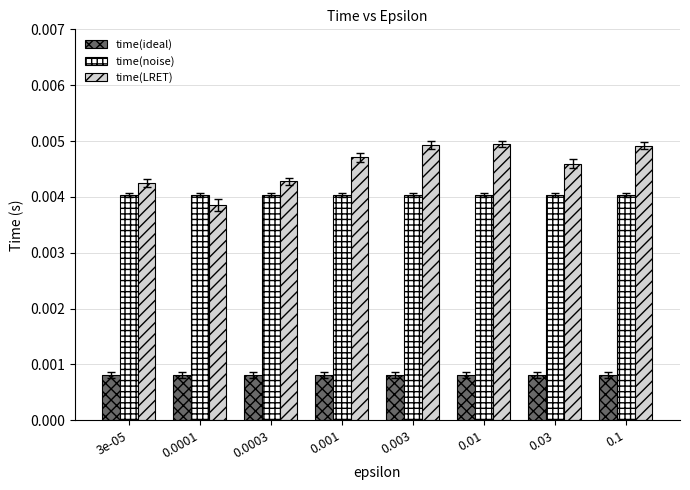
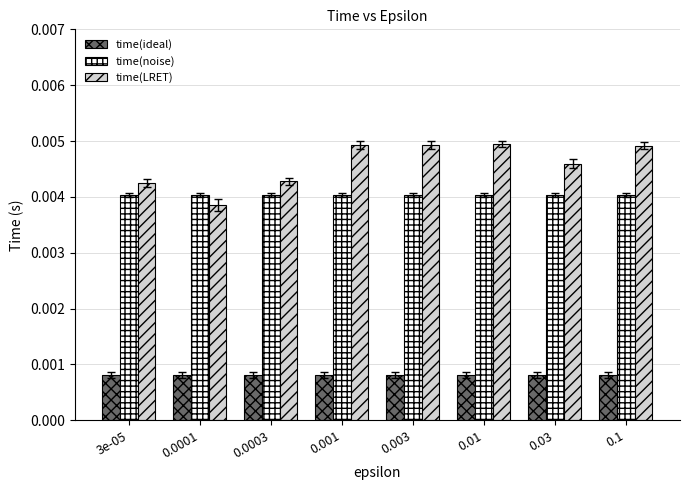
time(LRET), 0.001: 0.0047 -> 0.0049
